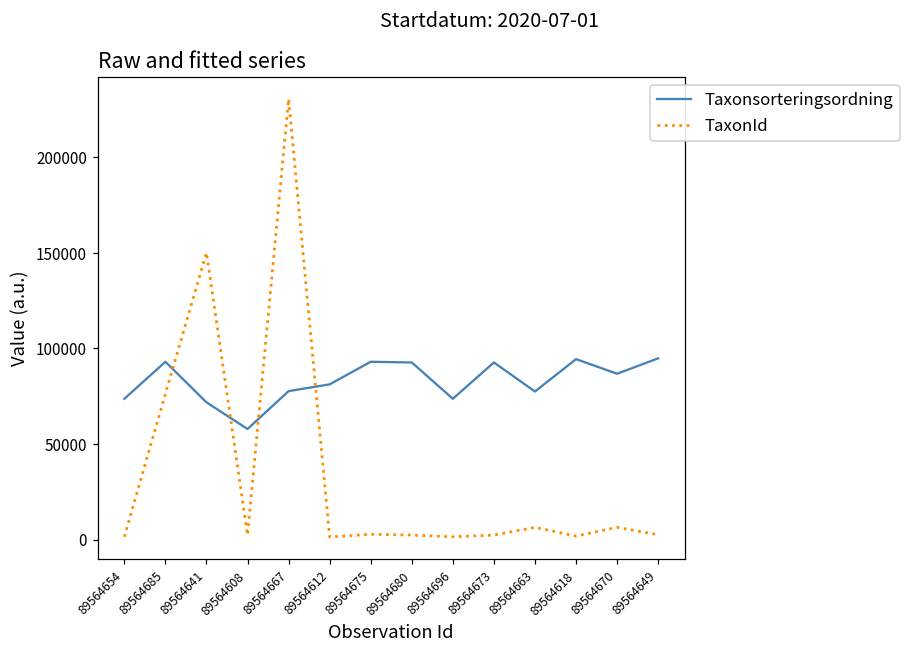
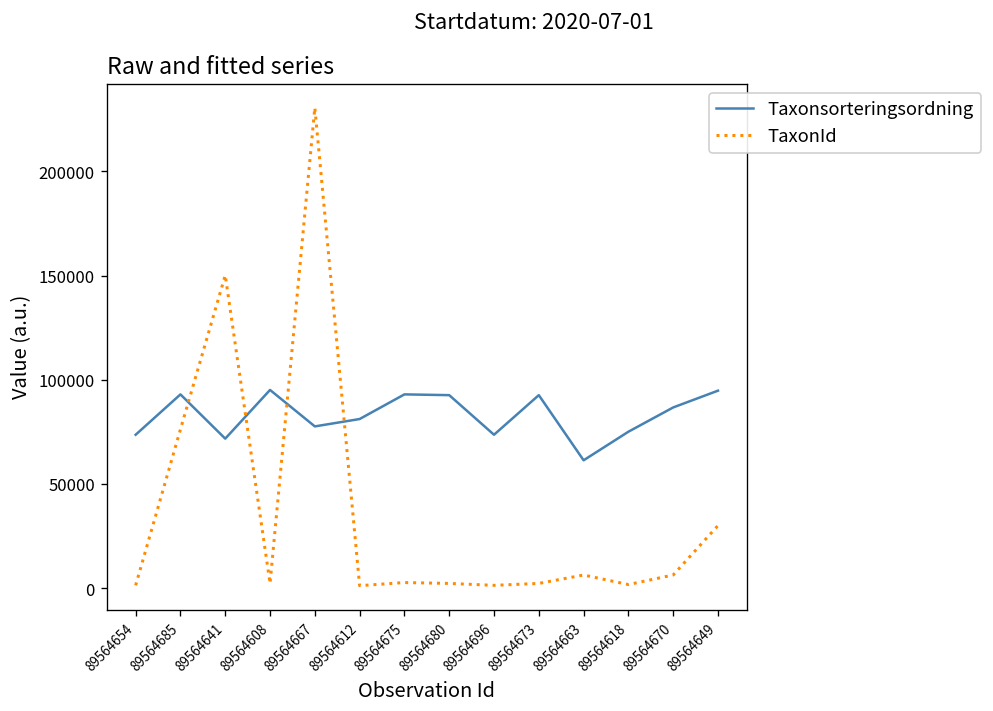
Taxonsorteringsordning, 89564608: 58000 -> 95000
Taxonsorteringsordning, 89564663: 78000 -> 61000
Taxonsorteringsordning, 89564618: 94000 -> 75000
TaxonId, 89564649: 3000 -> 30000
